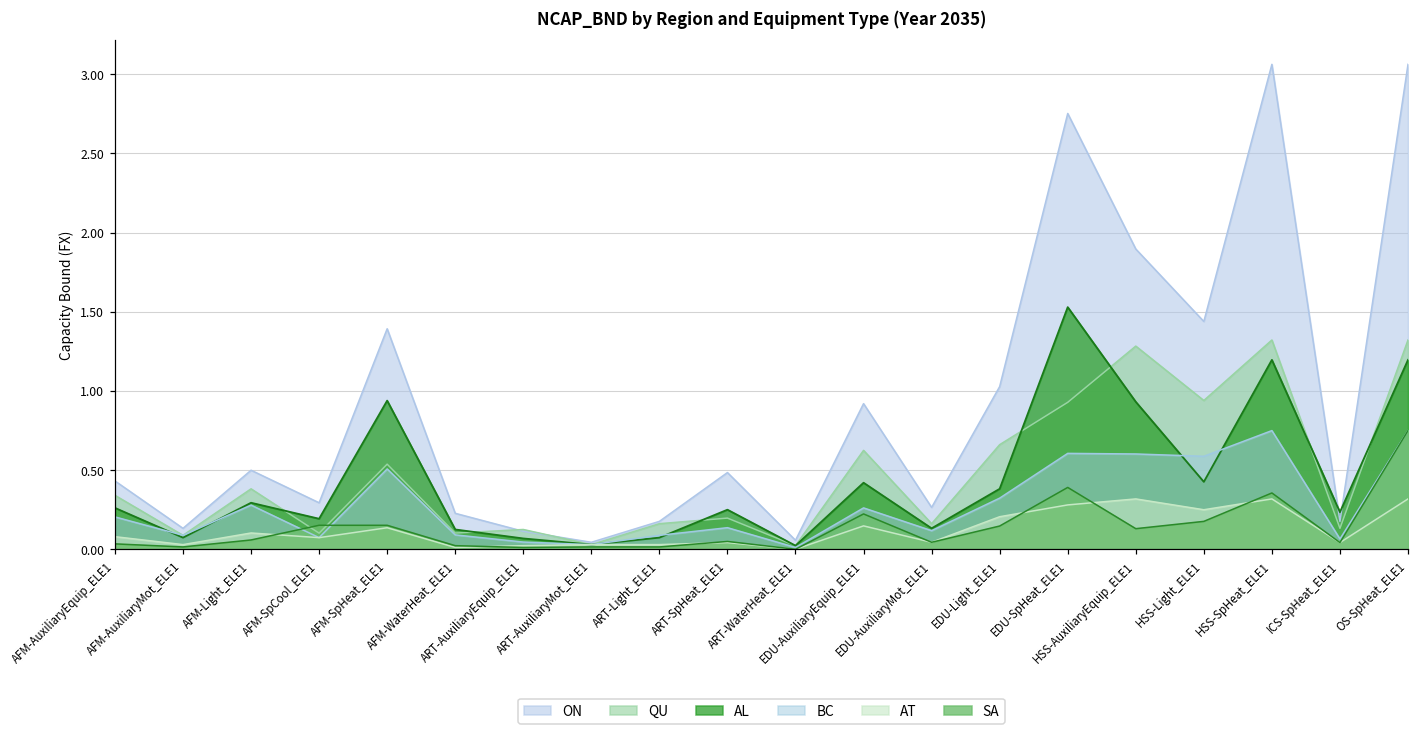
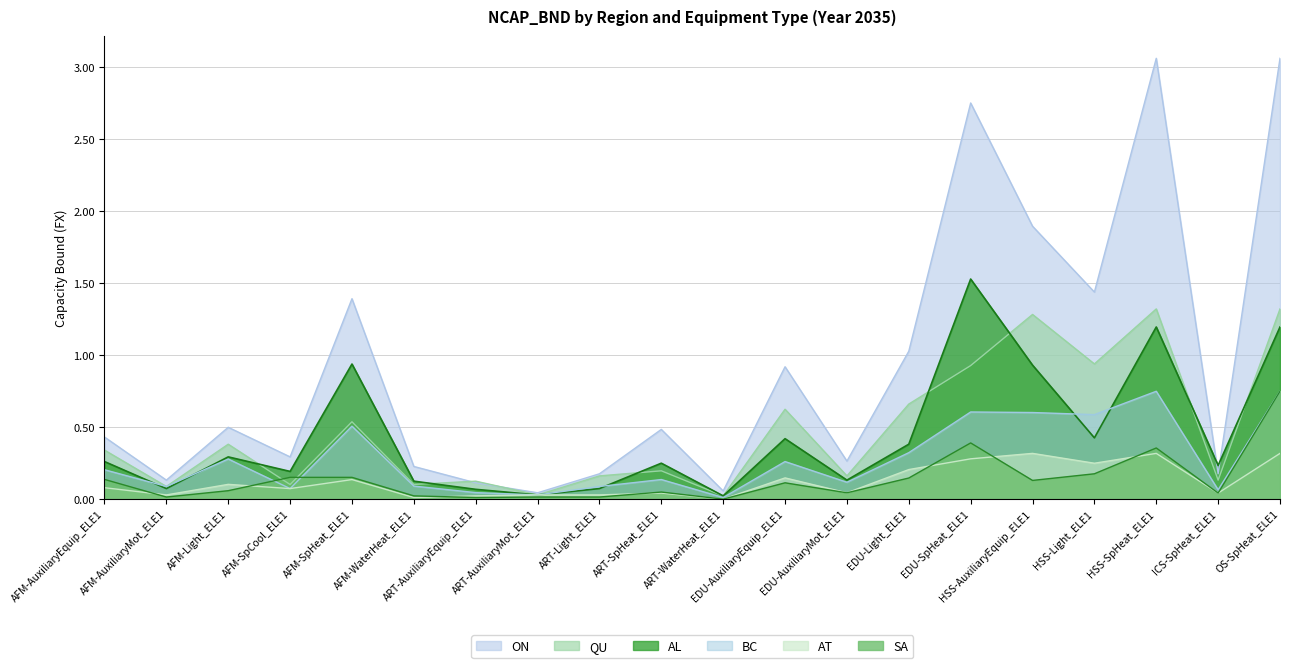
SA, AFM-AuxiliaryEquip_ELE1: 0.03 -> 0.14
SA, EDU-AuxiliaryEquip_ELE1: 0.22 -> 0.11
